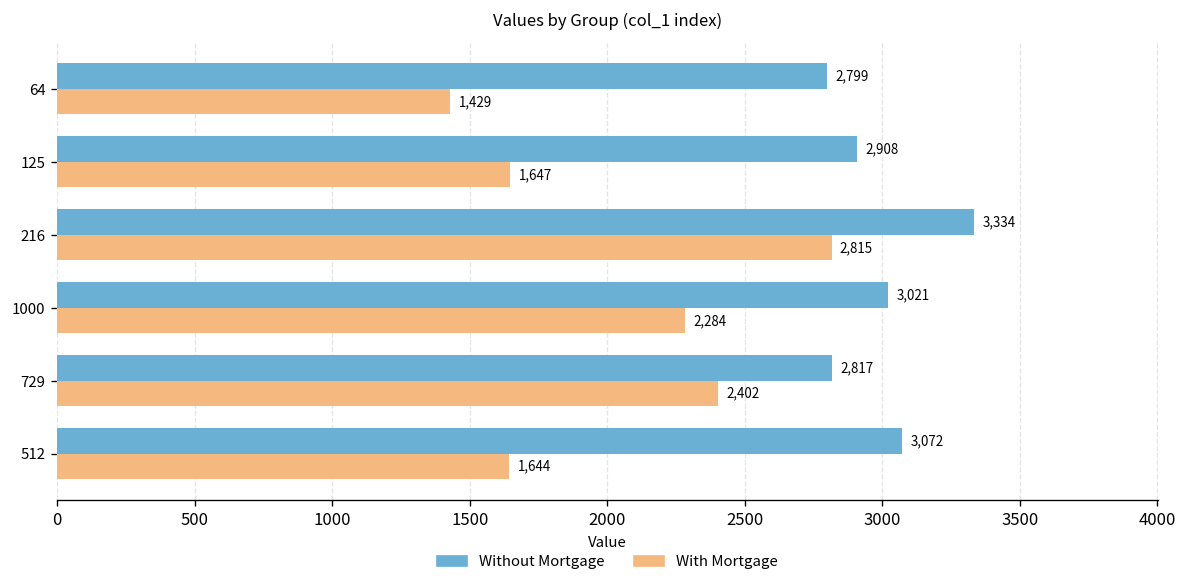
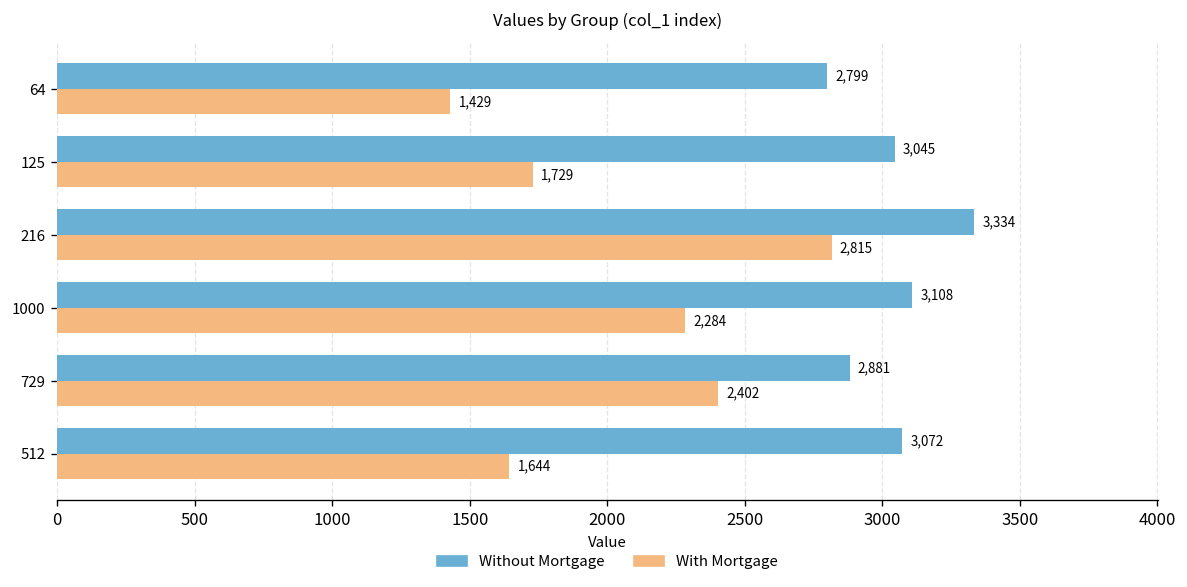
Without Mortgage, 125: 2,908 -> 3,045
With Mortgage, 125: 1,647 -> 1,729
Without Mortgage, 1000: 3,021 -> 3,108
Without Mortgage, 729: 2,817 -> 2,881
